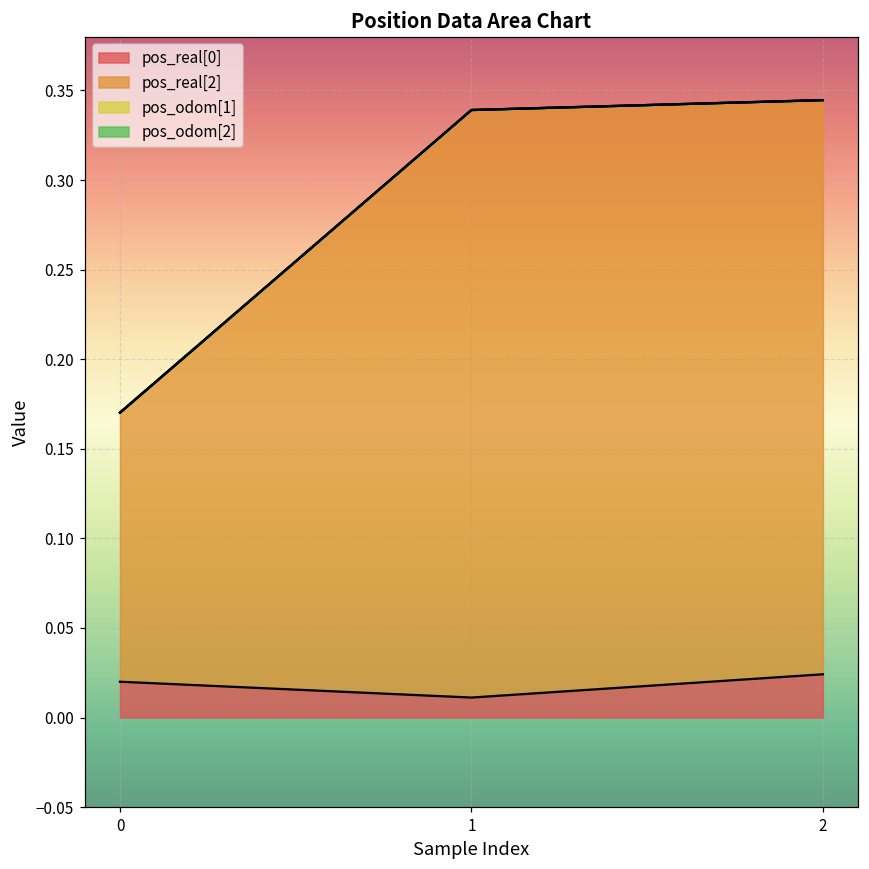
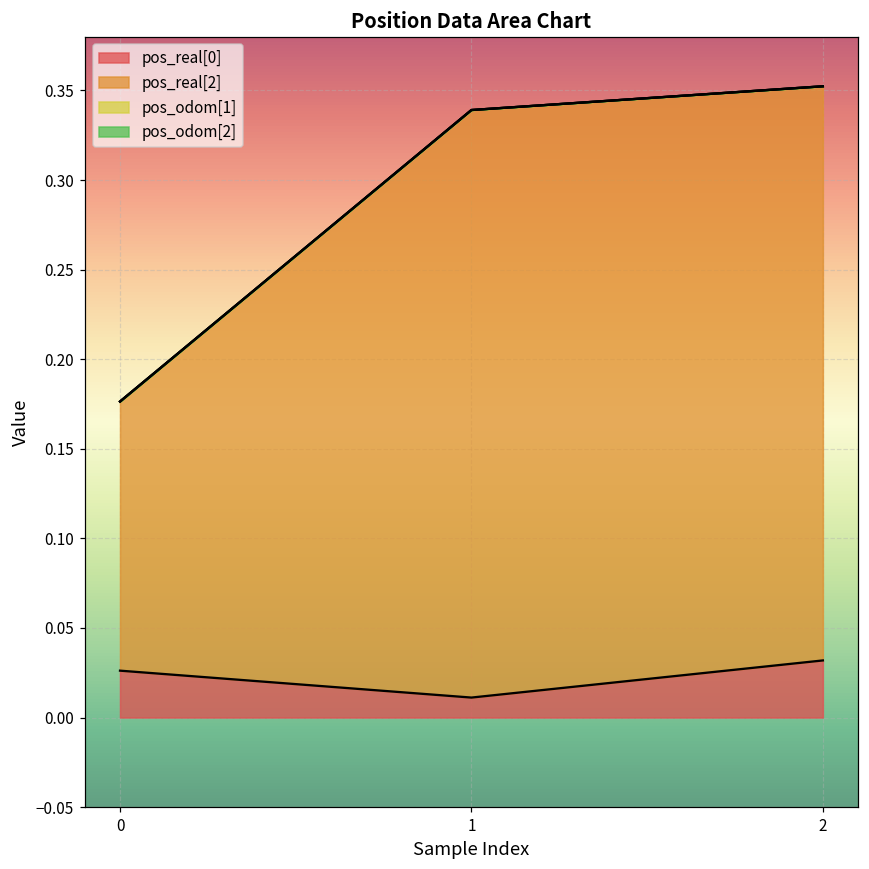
pos_real[0], 0: 0.020 -> 0.026
pos_real[0], 2: 0.024 -> 0.032
